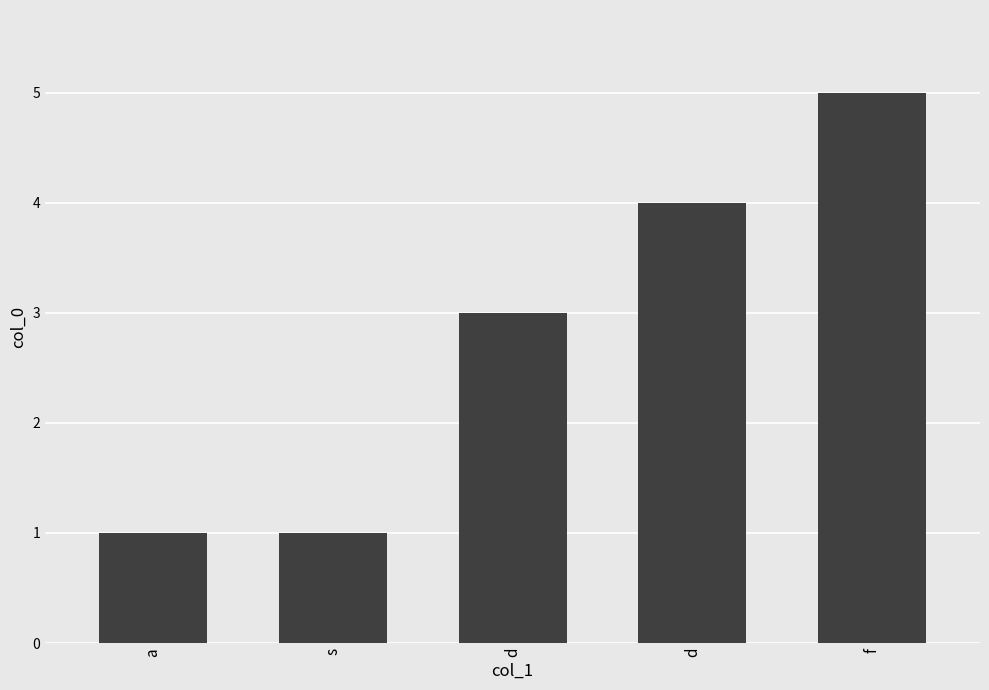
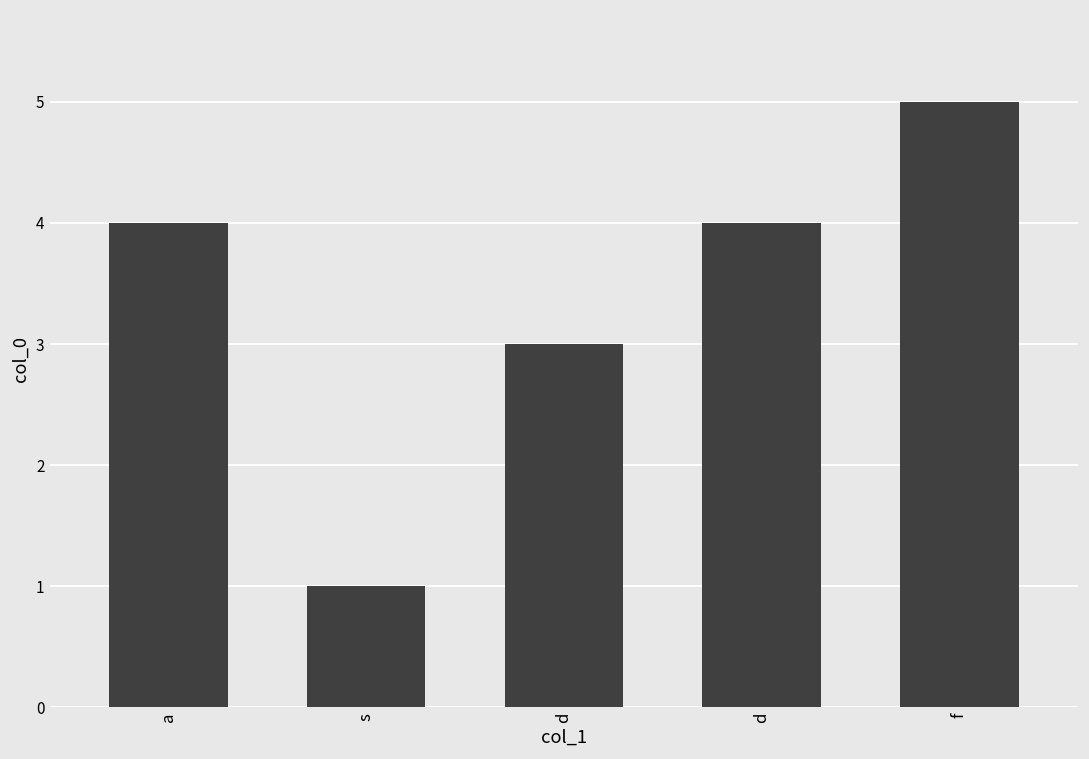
a: 1 -> 4
